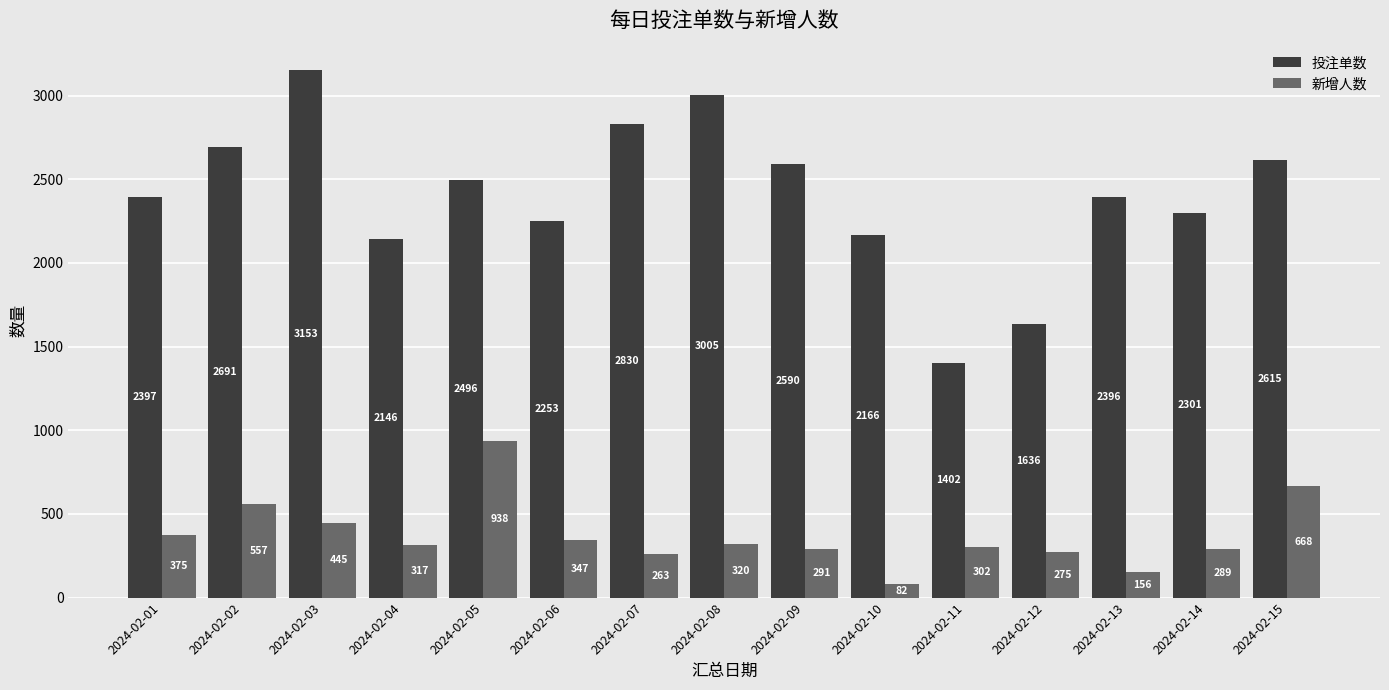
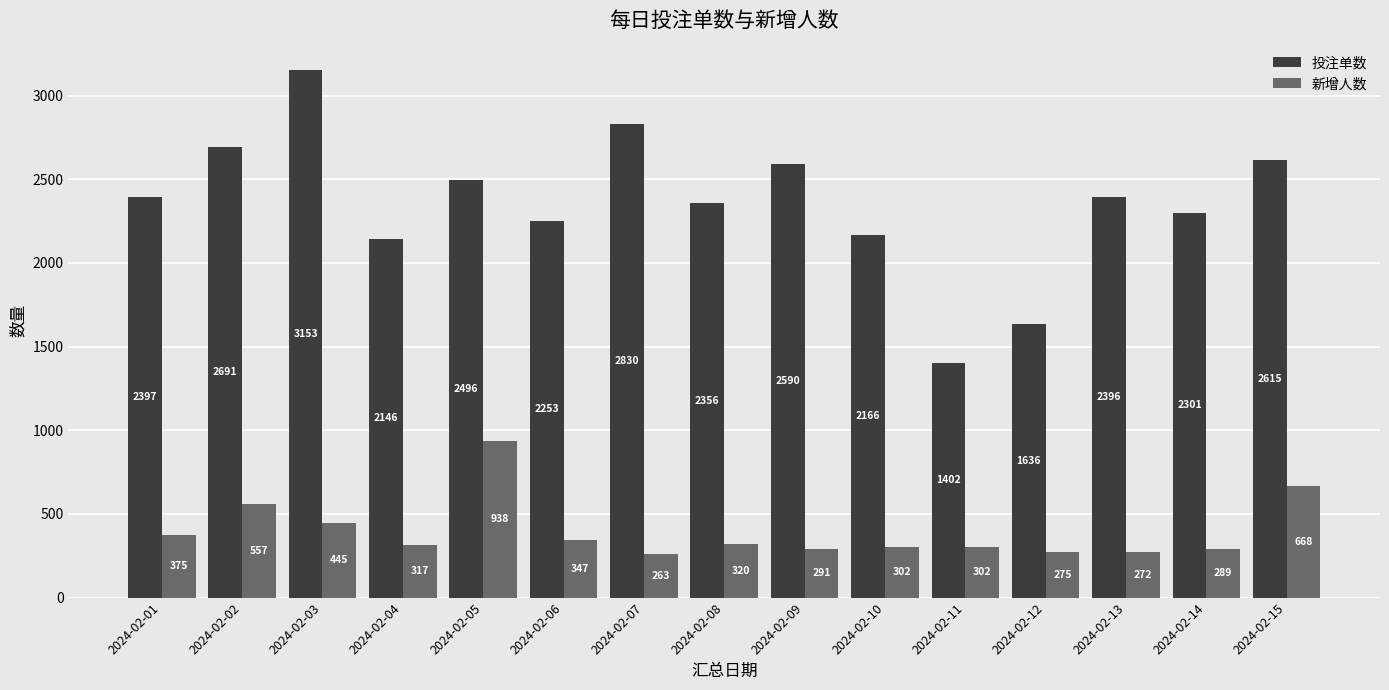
投注单数, 2024-02-08: 3005 -> 2356
新增人数, 2024-02-10: 82 -> 302
新增人数, 2024-02-13: 156 -> 272
